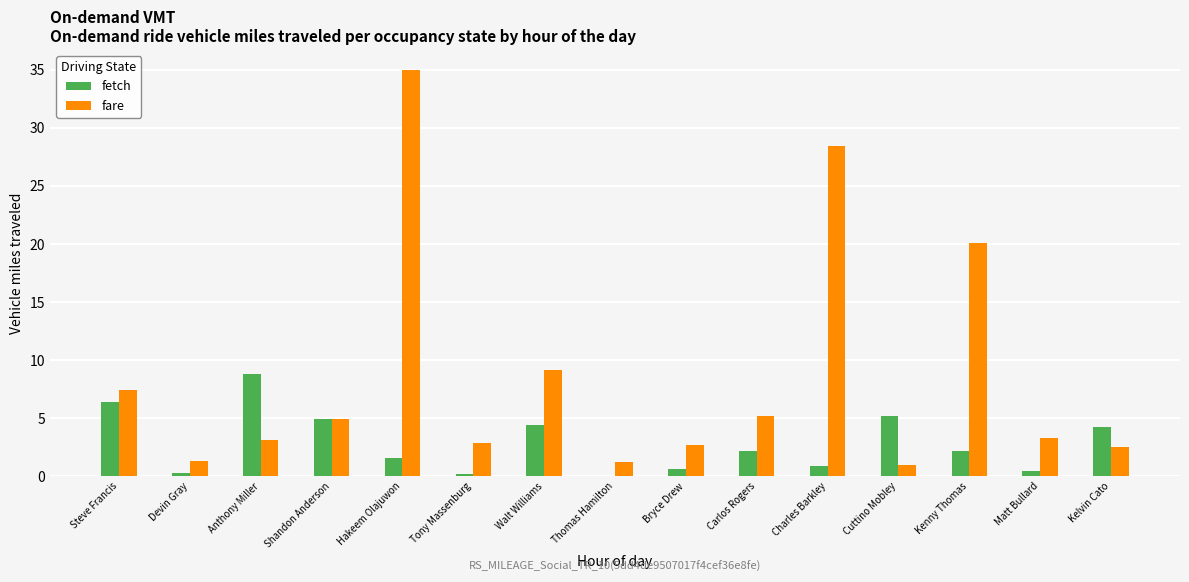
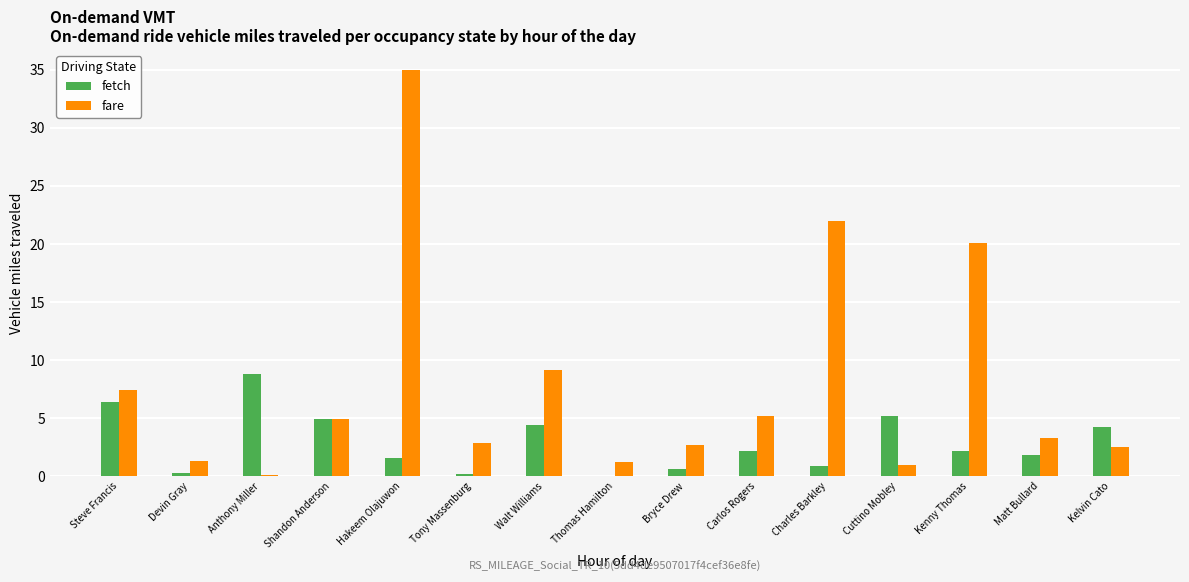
fare, Anthony Miller: 3.1 -> 0.1
fare, Charles Barkley: 28.4 -> 22.0
fetch, Matt Bullard: 0.4 -> 1.8
